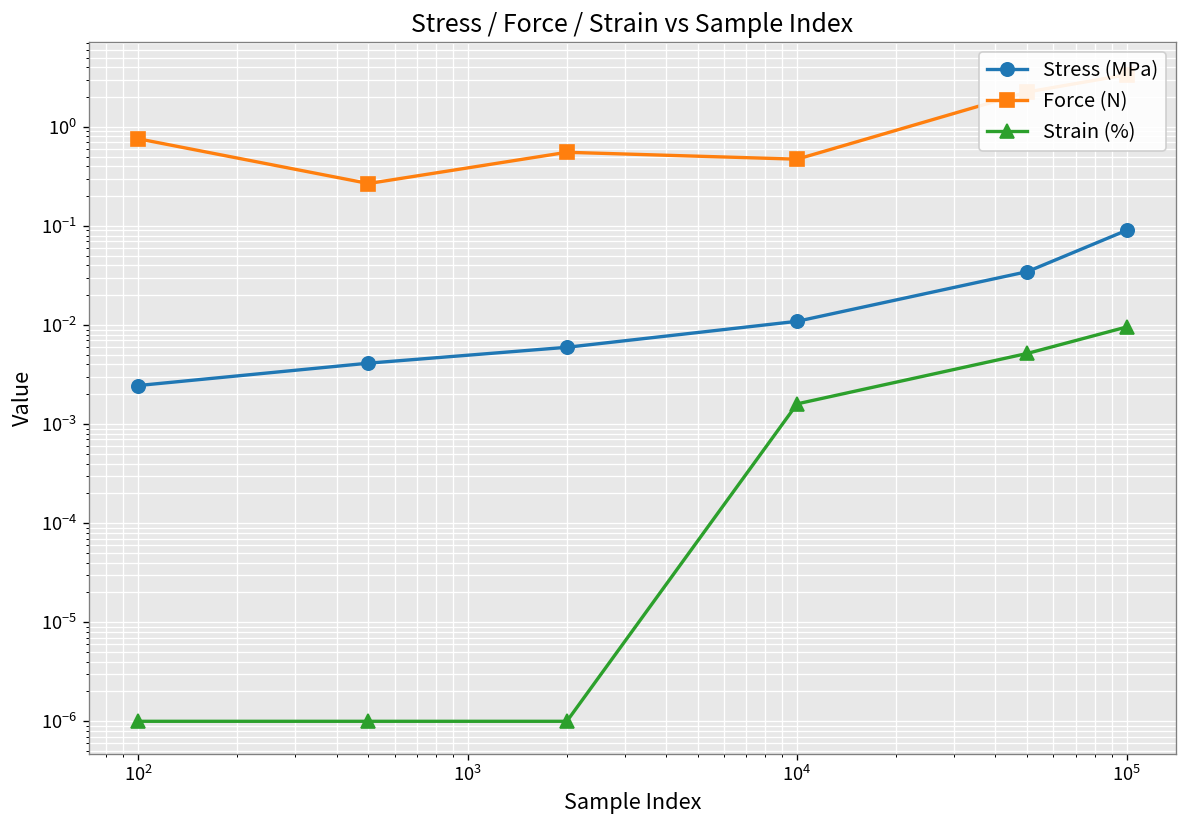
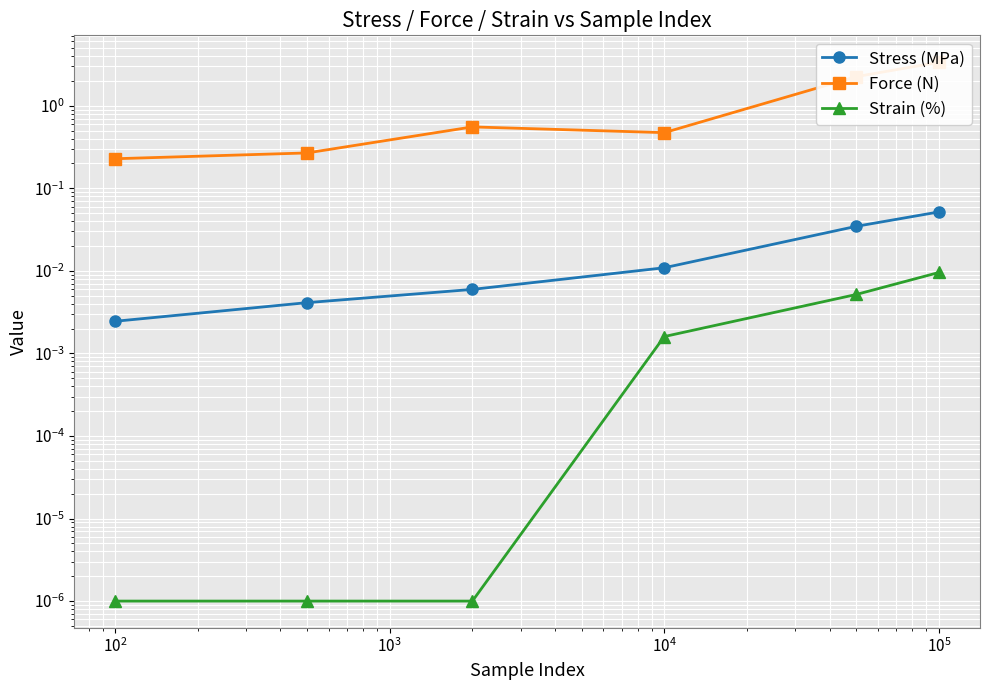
Force (N), 10^2: 0.8 -> 0.23
Stress (MPa), 10^5: 0.09 -> 0.05
